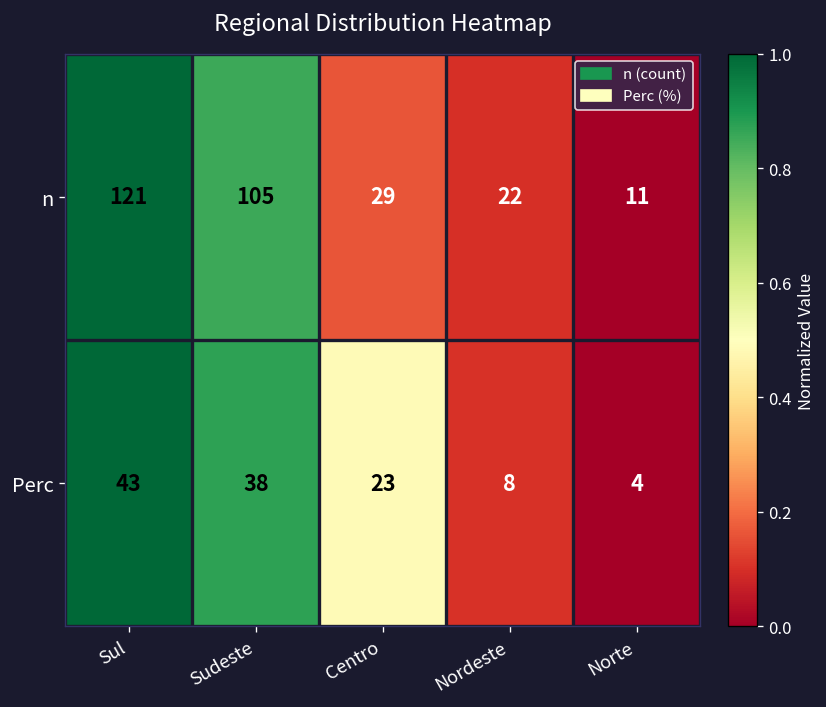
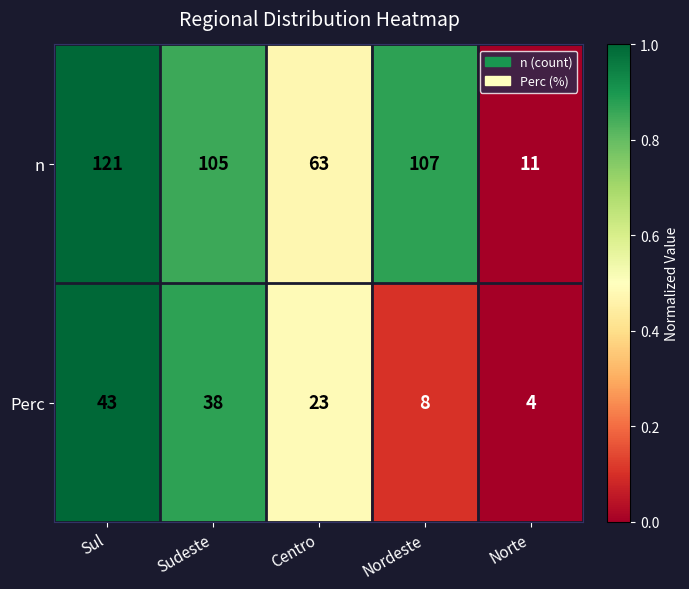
n, Centro: 29 -> 63
n, Nordeste: 22 -> 107
